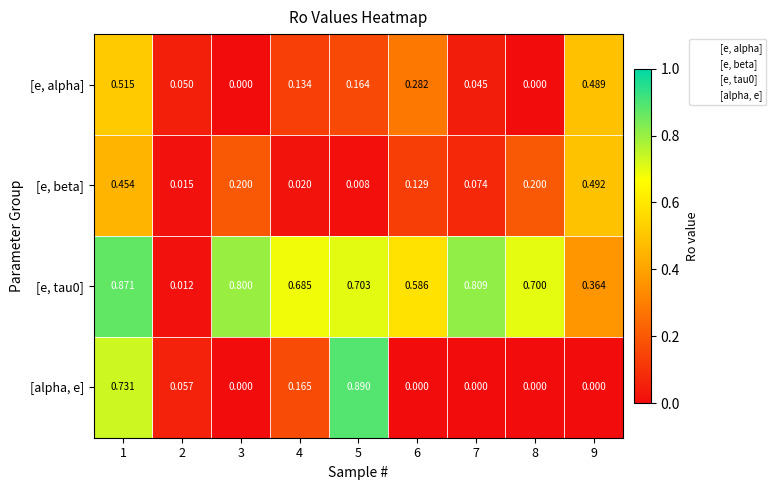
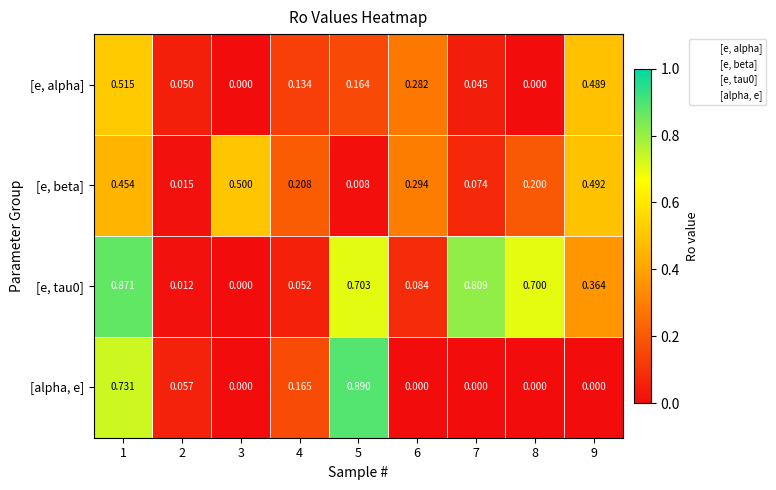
[e, beta], 3: 0.200 -> 0.500
[e, beta], 4: 0.020 -> 0.208
[e, beta], 6: 0.129 -> 0.294
[e, tau0], 3: 0.800 -> 0.000
[e, tau0], 4: 0.685 -> 0.052
[e, tau0], 6: 0.586 -> 0.084
